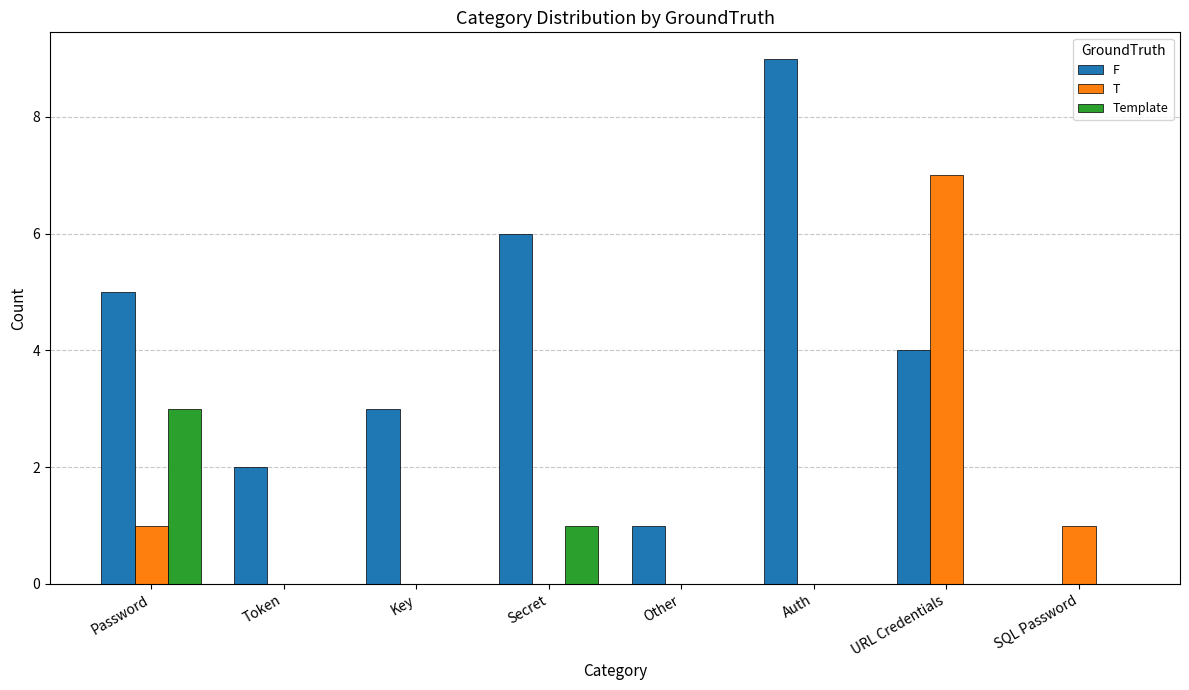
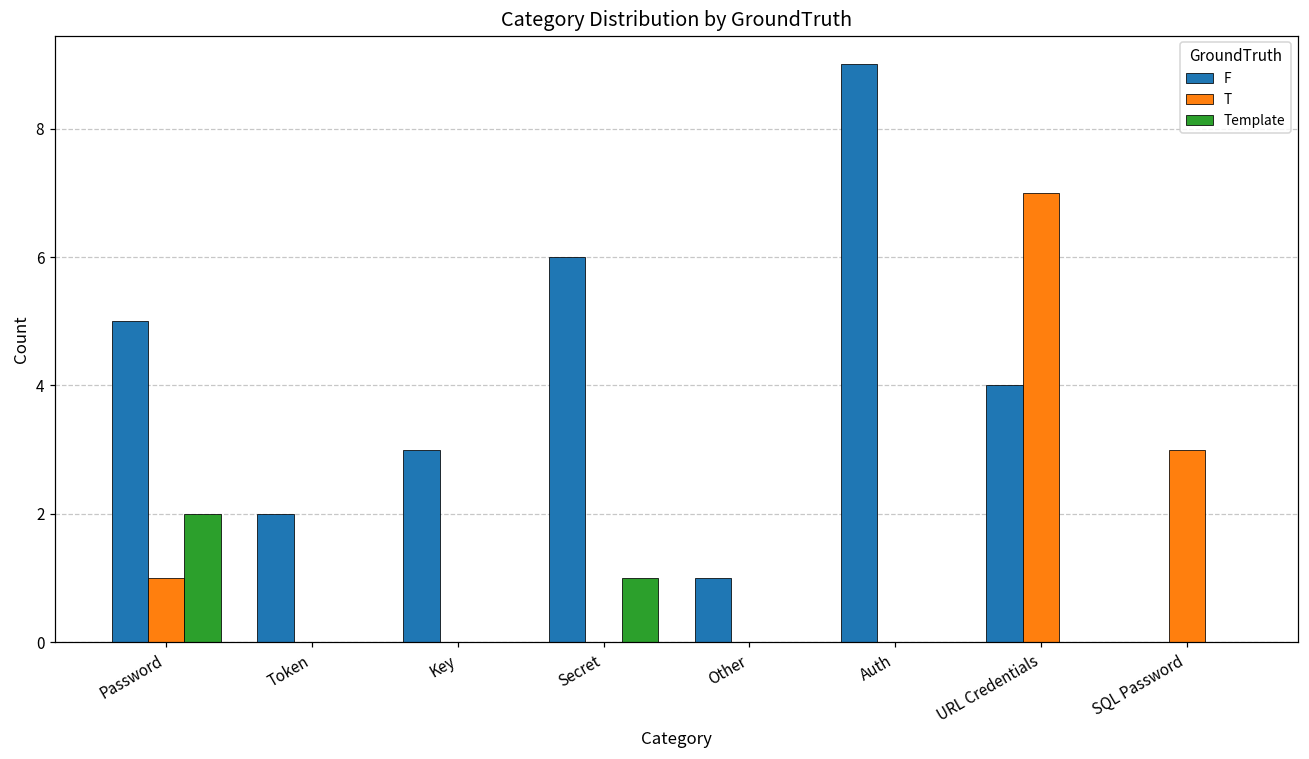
Template, Password: 3 -> 2
T, SQL Password: 1 -> 3
